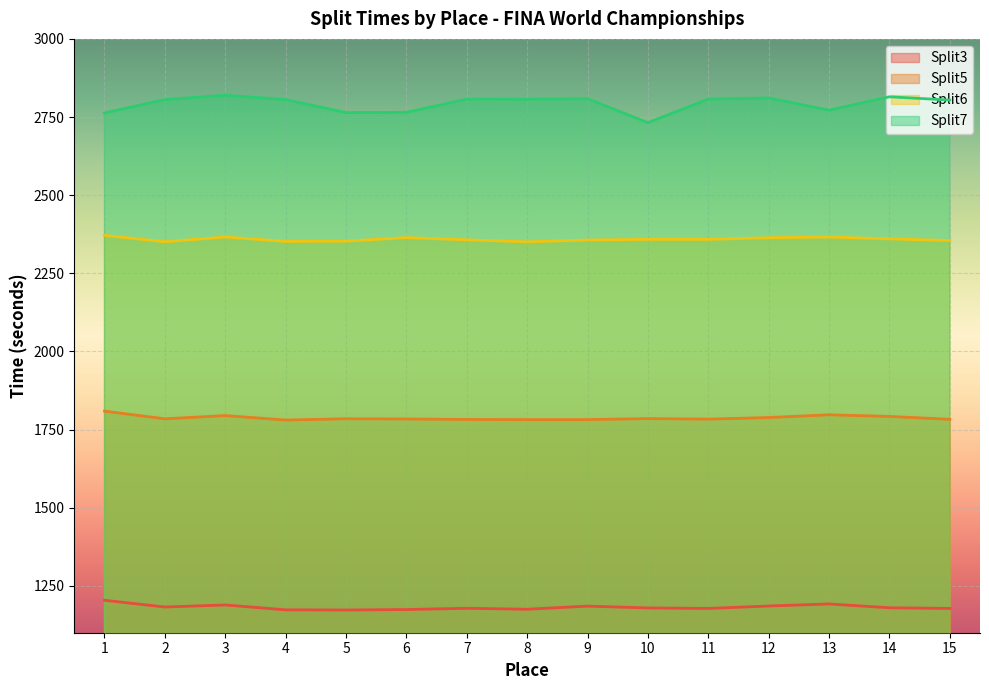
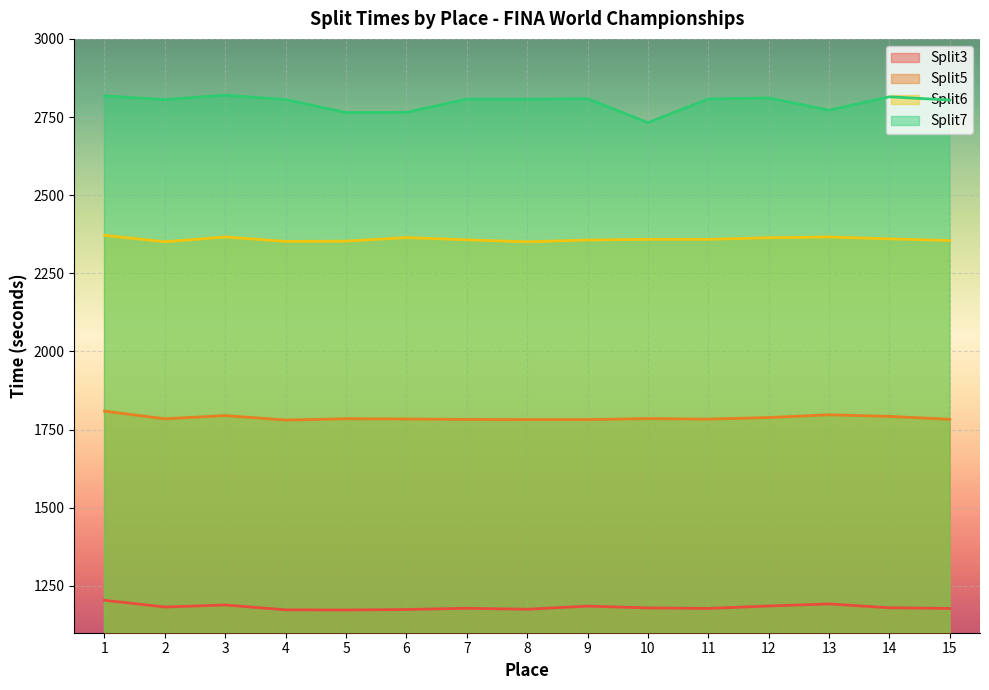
Split7, 1: 2760 -> 2820
